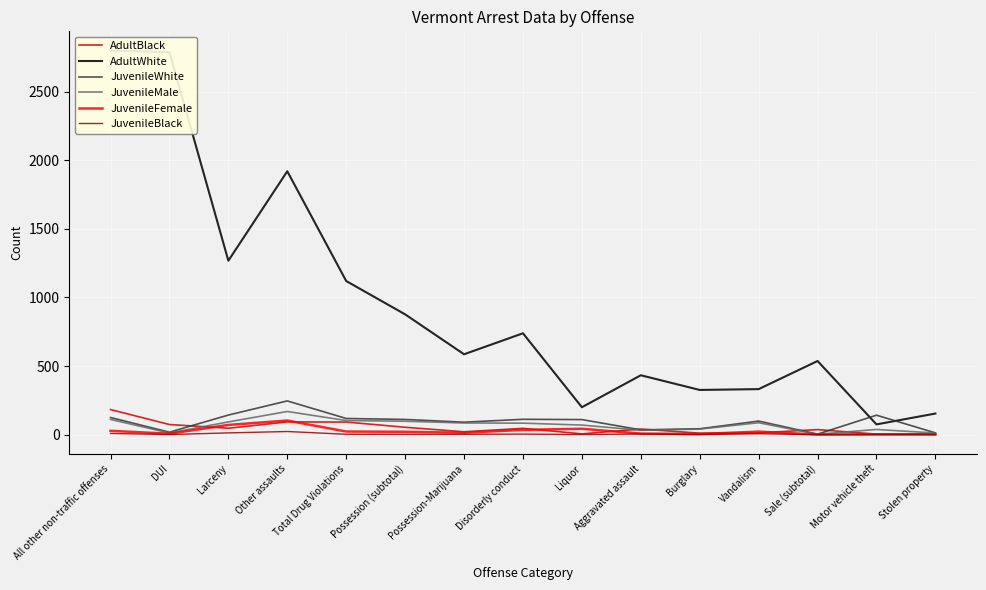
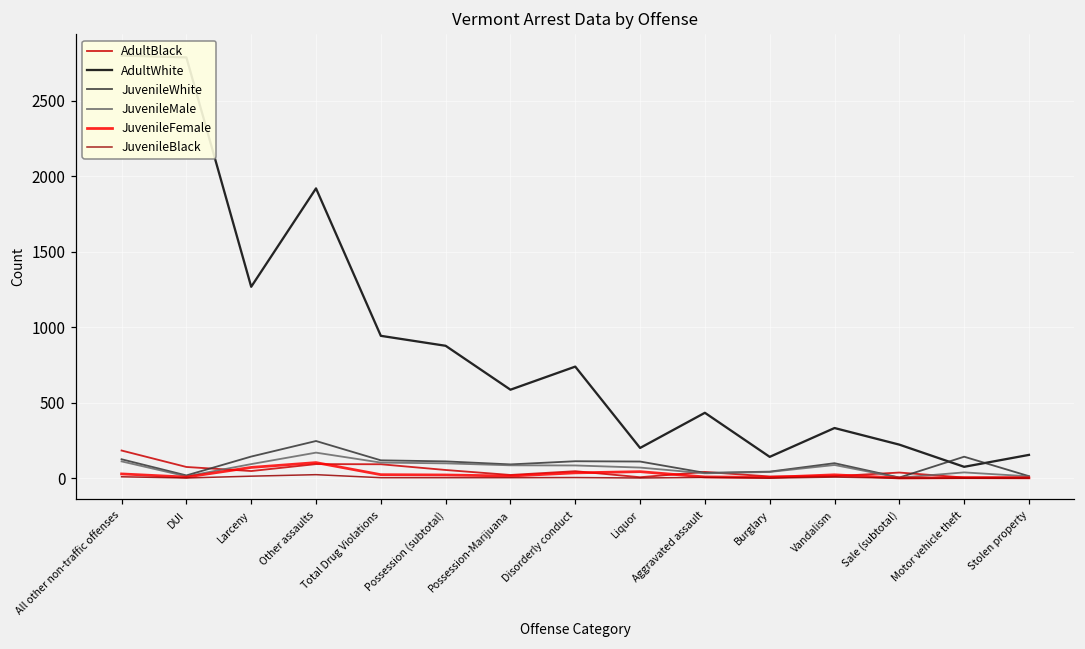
AdultWhite, Total Drug Violations: 1120 -> 940
AdultWhite, Burglary: 330 -> 140
AdultWhite, Sale (subtotal): 540 -> 220
